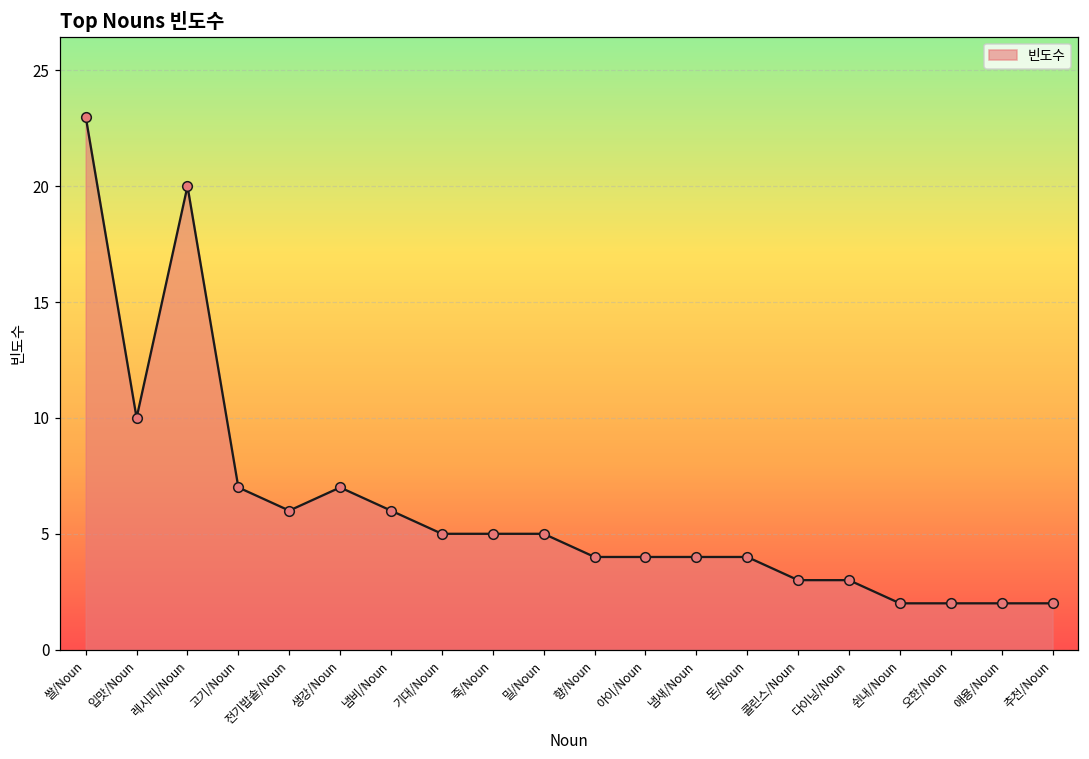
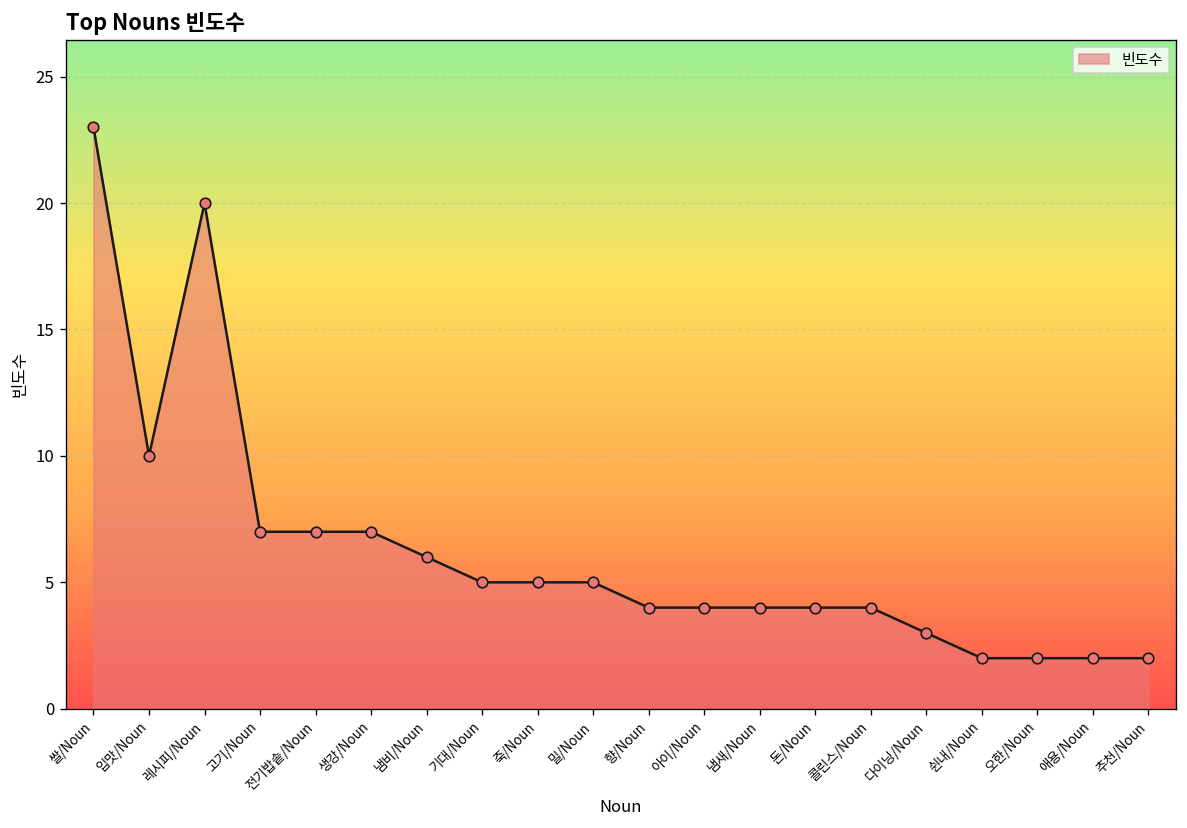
전기밥솥/Noun: 6 -> 7
콜린스/Noun: 3 -> 4
